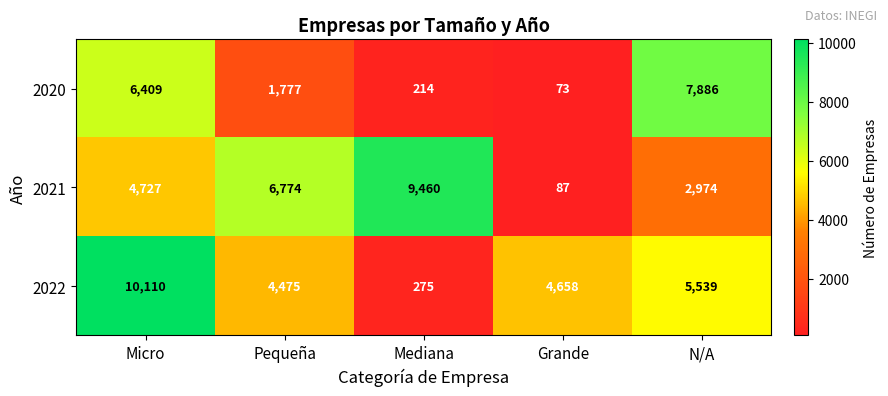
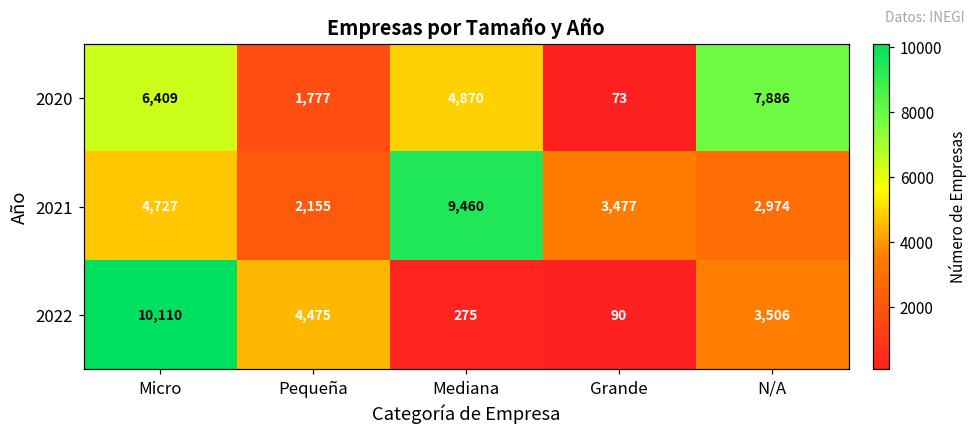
2020, Mediana: 214 -> 4,870
2021, Pequeña: 6,774 -> 2,155
2021, Grande: 87 -> 3,477
2022, Grande: 4,658 -> 90
2022, N/A: 5,539 -> 3,506
